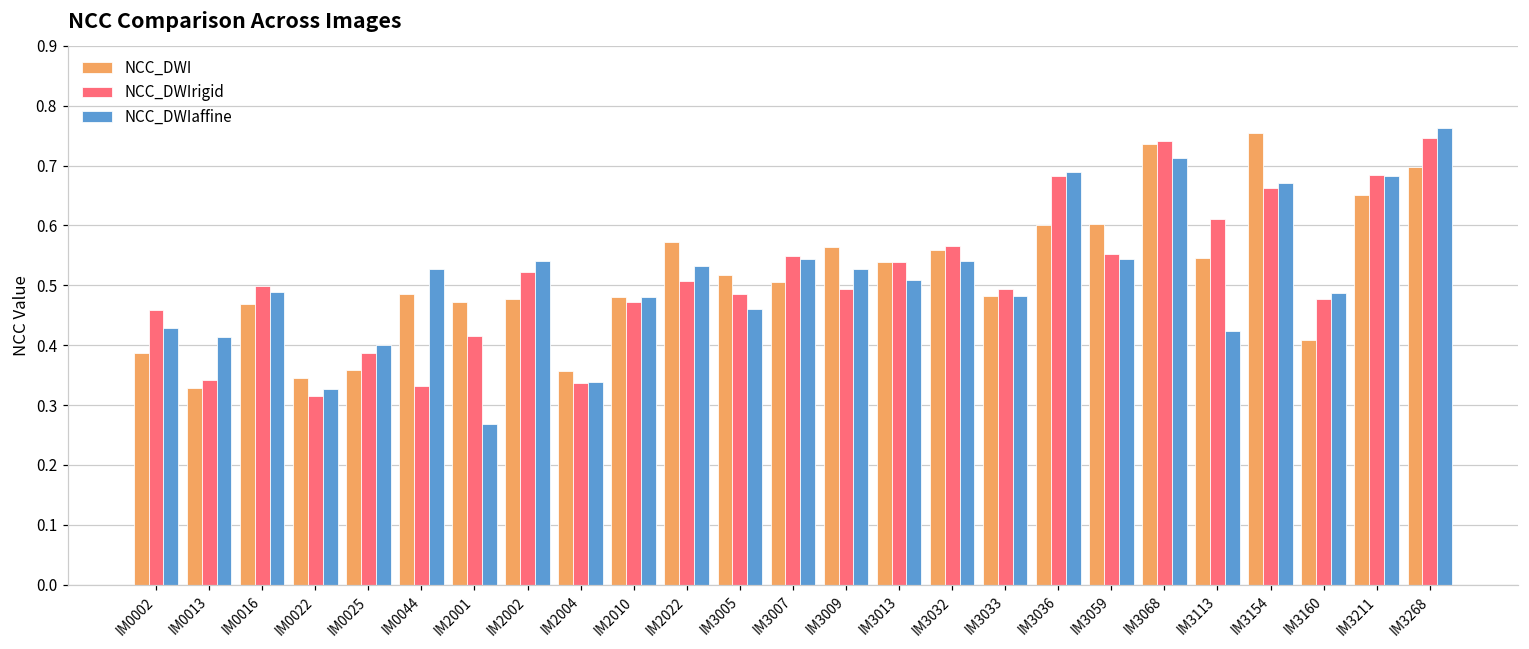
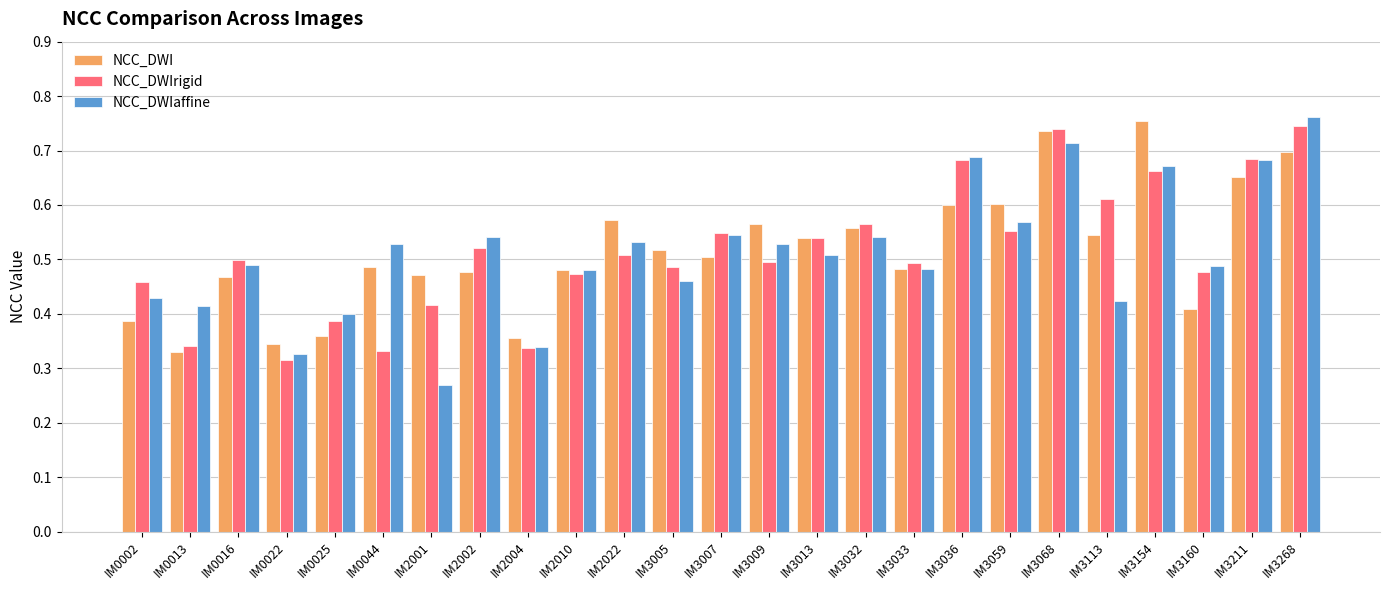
NCC_DWIaffine, IM3059: 0.54 -> 0.57
